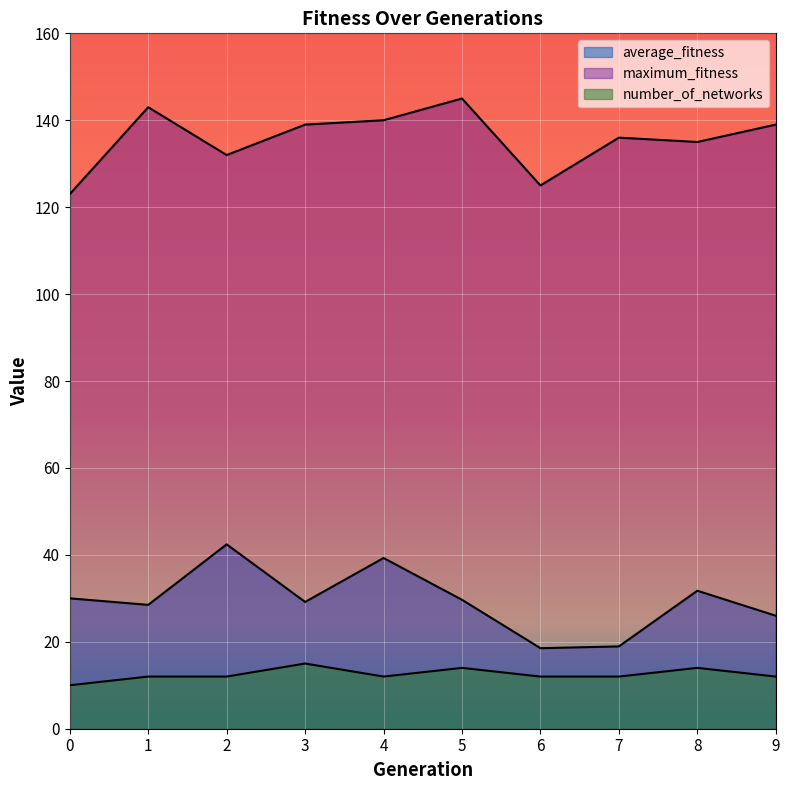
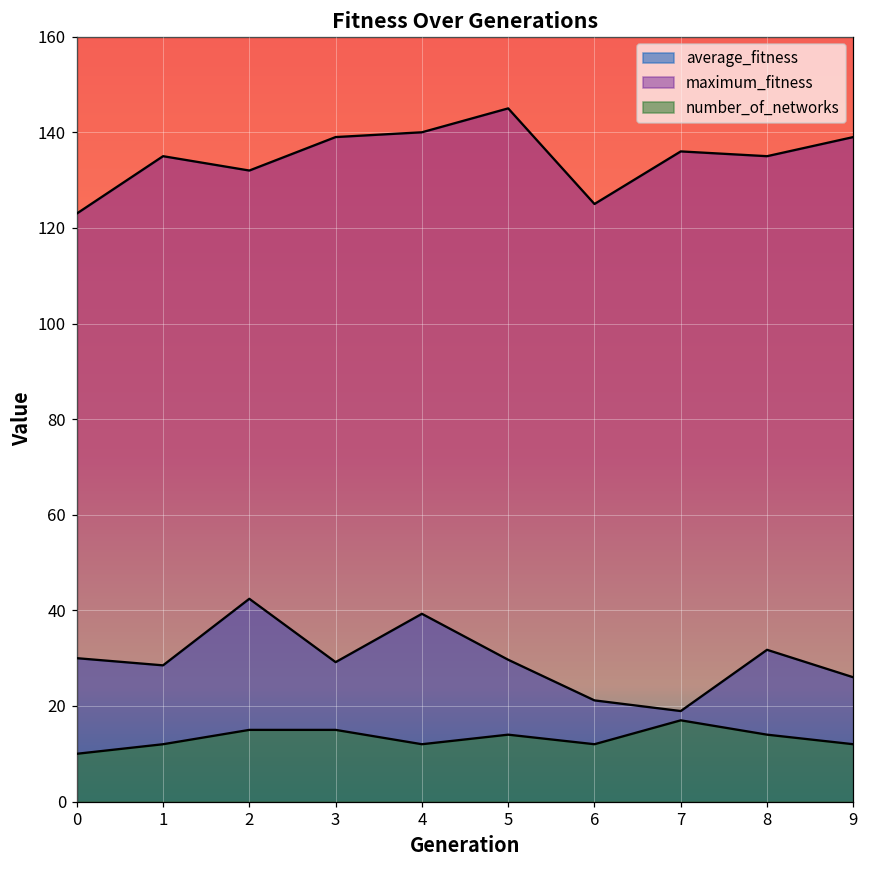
maximum_fitness, 1: 143 -> 135
number_of_networks, 2: 12 -> 15
average_fitness, 6: 19 -> 21
number_of_networks, 7: 12 -> 17
